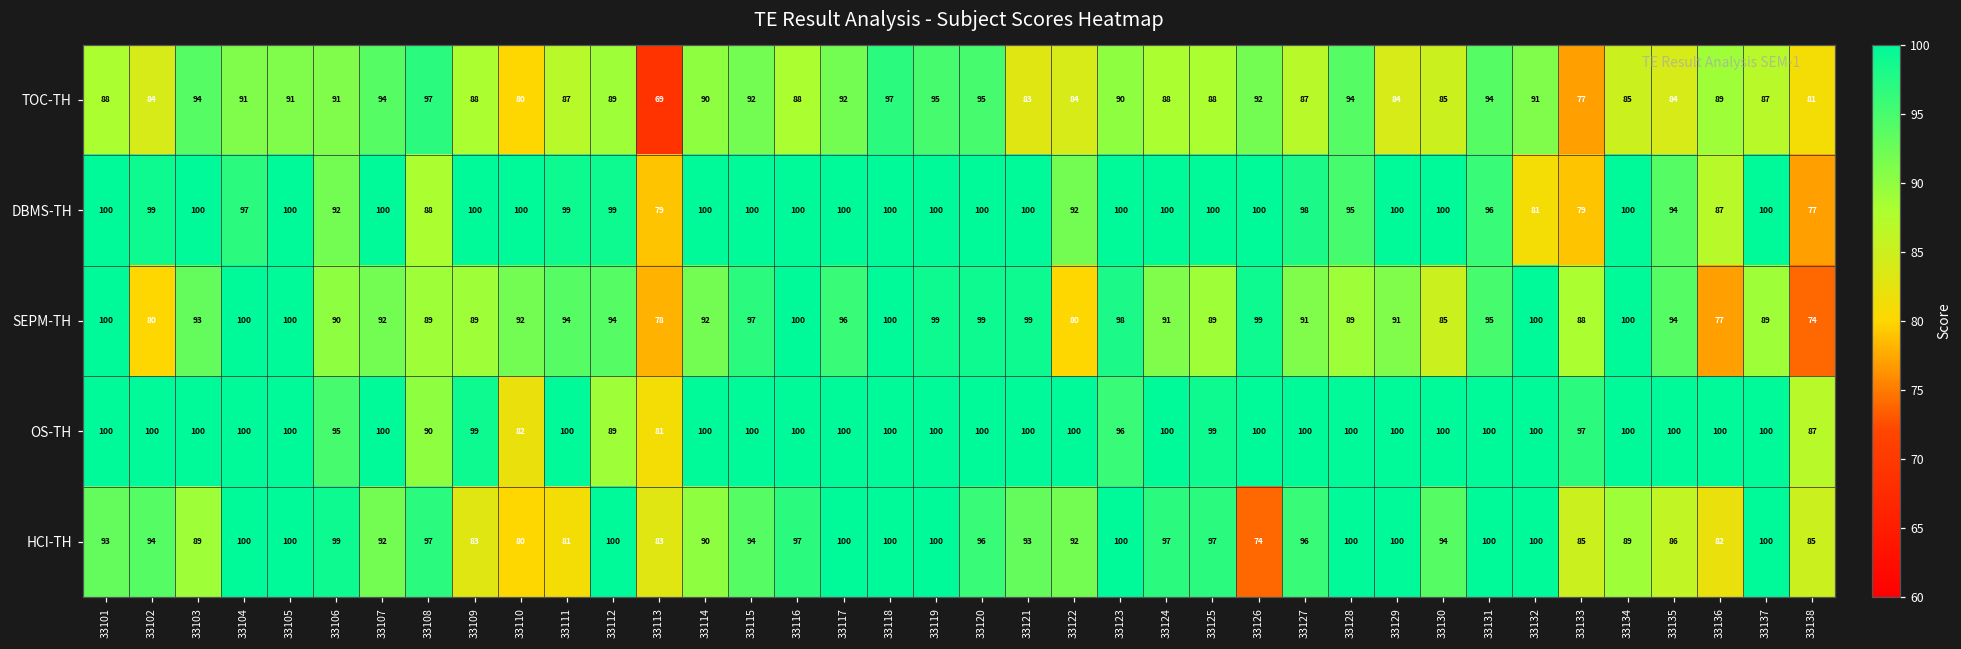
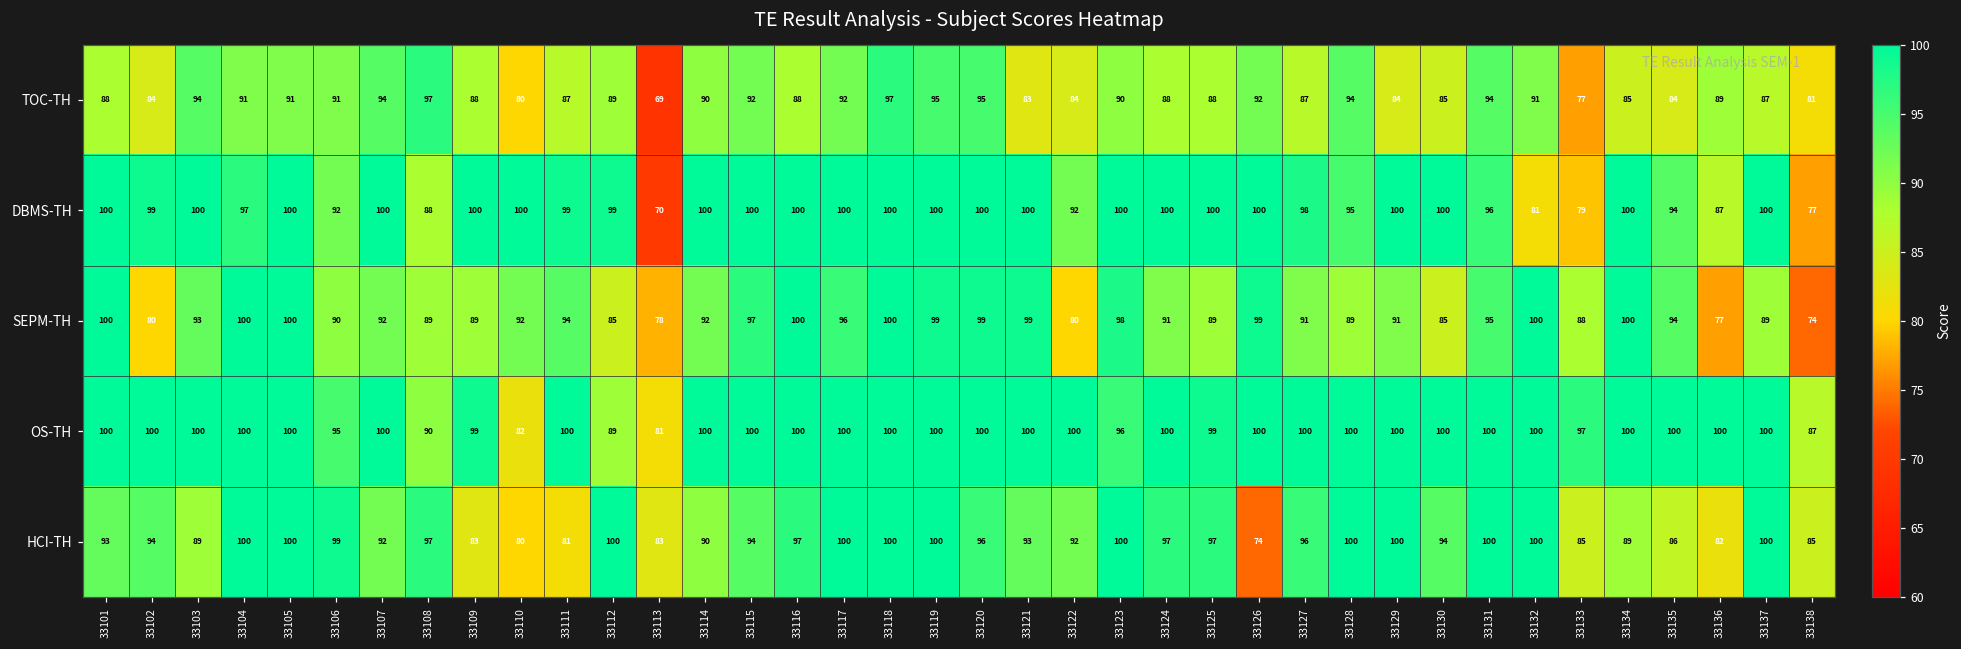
DBMS-TH, 33113: 79 -> 70
SEPM-TH, 33112: 94 -> 85
